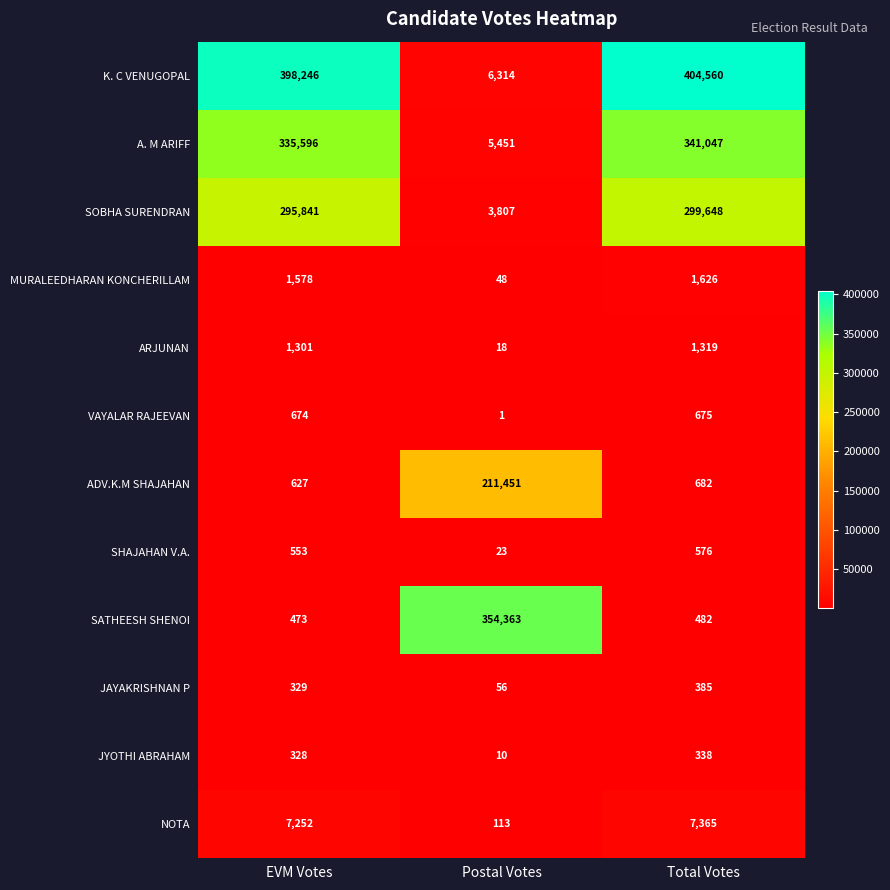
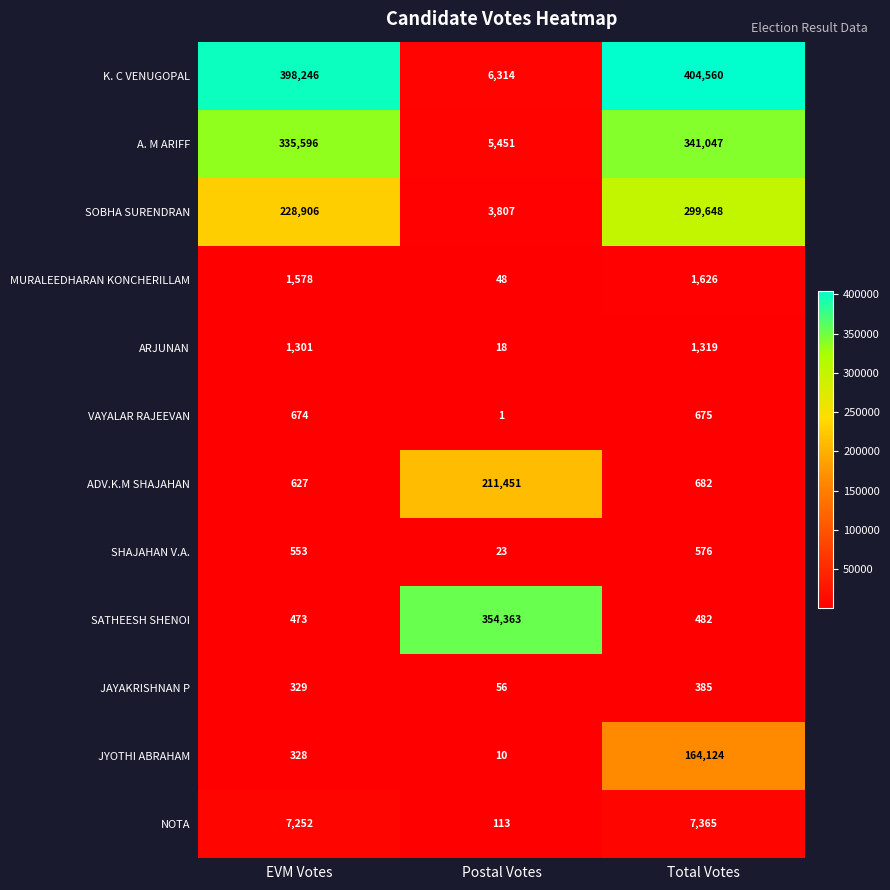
SOBHA SURENDRAN, EVM Votes: 295,841 -> 228,906
JYOTHI ABRAHAM, Total Votes: 338 -> 164,124
